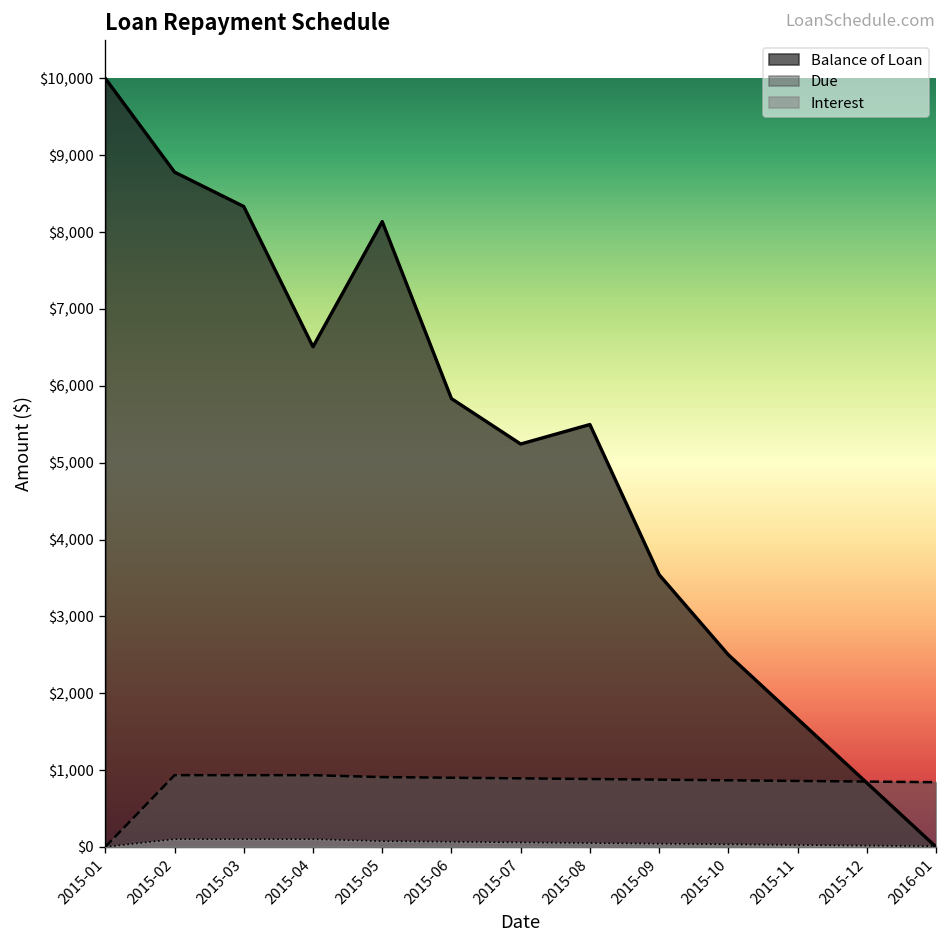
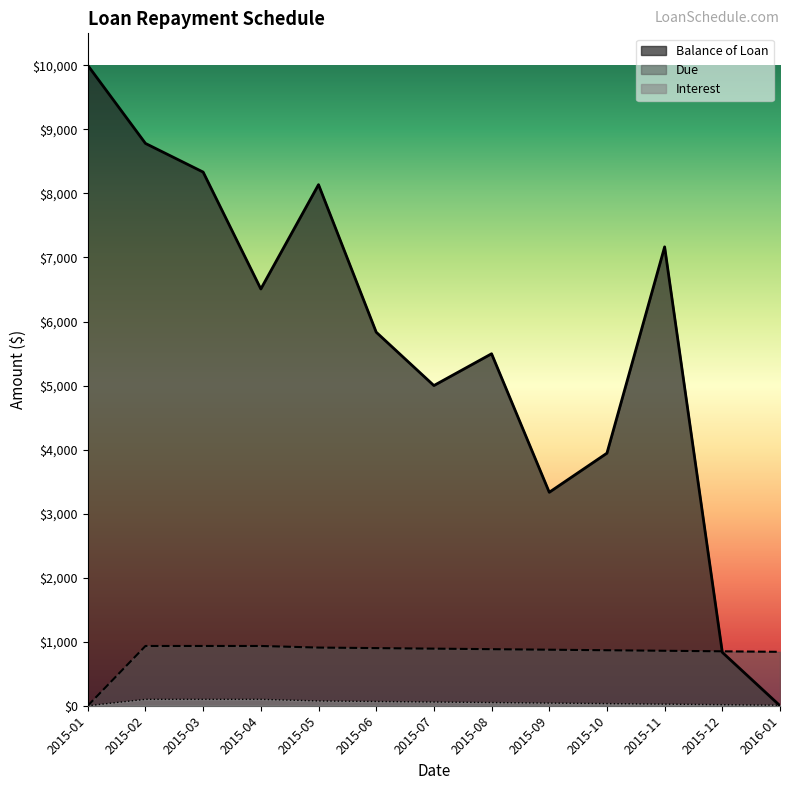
Balance of Loan, 2015-07: $5,200 -> $5,000
Balance of Loan, 2015-09: $3,500 -> $3,300
Balance of Loan, 2015-10: $2,500 -> $3,900
Balance of Loan, 2015-11: $1,700 -> $7,200
